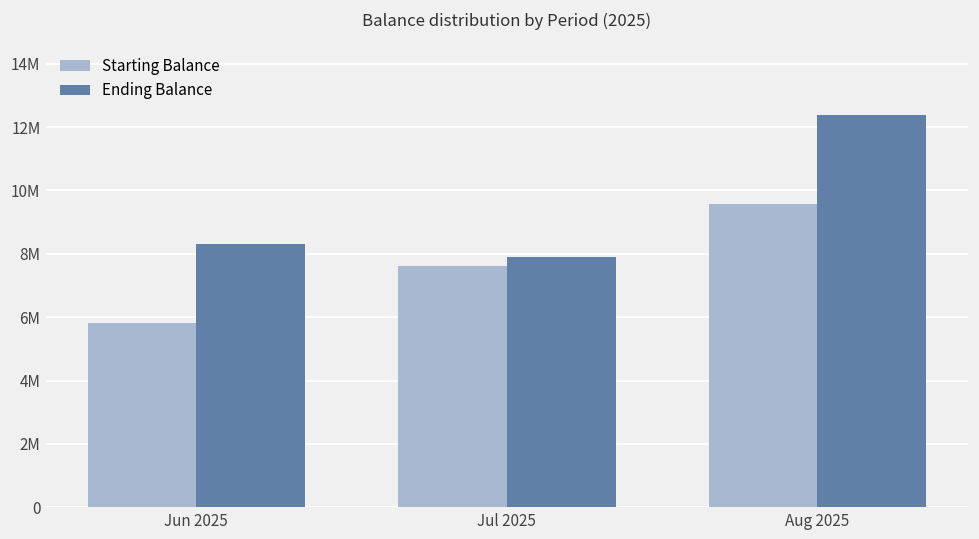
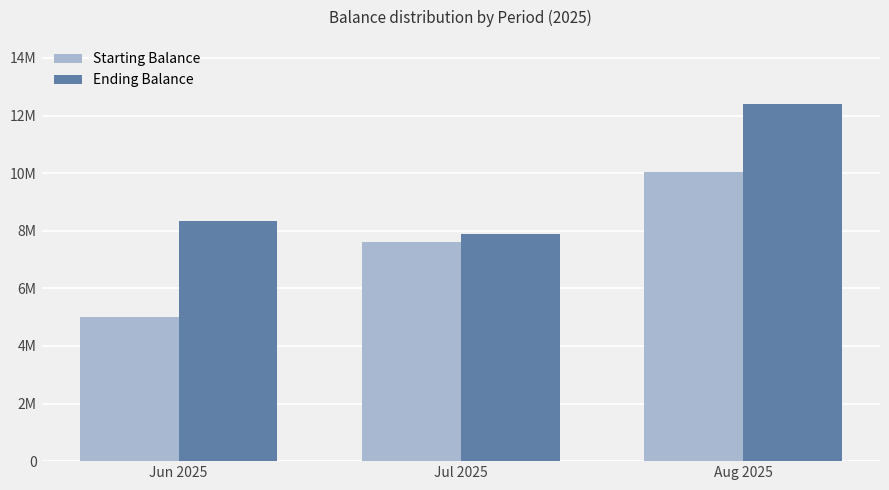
Starting Balance, Jun 2025: 5800000 -> 5000000
Starting Balance, Aug 2025: 9600000 -> 10000000
